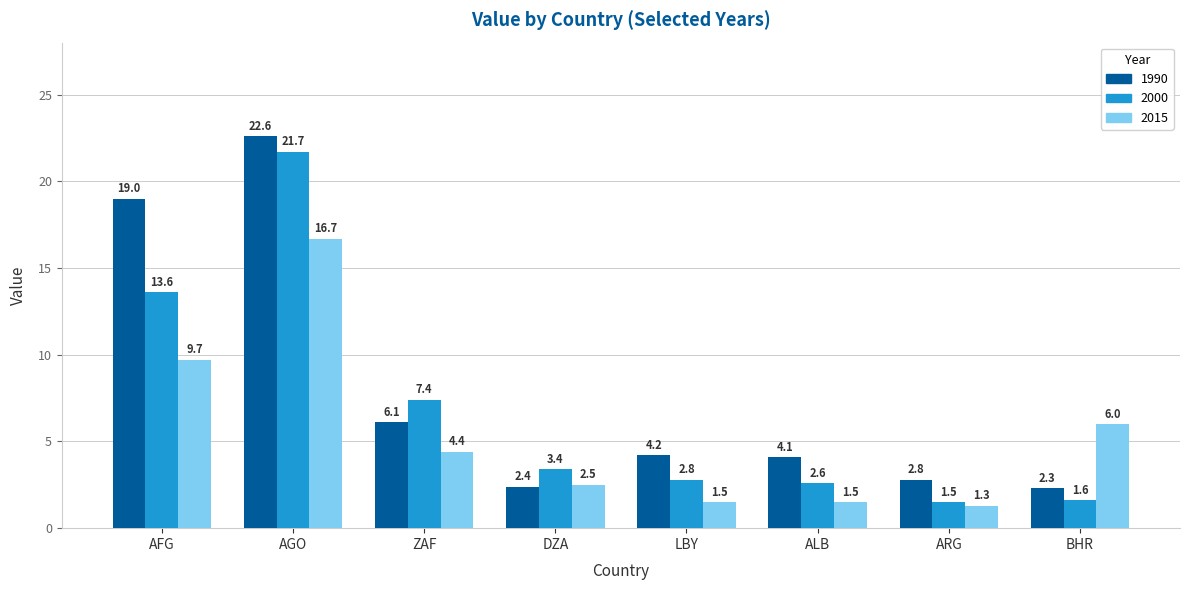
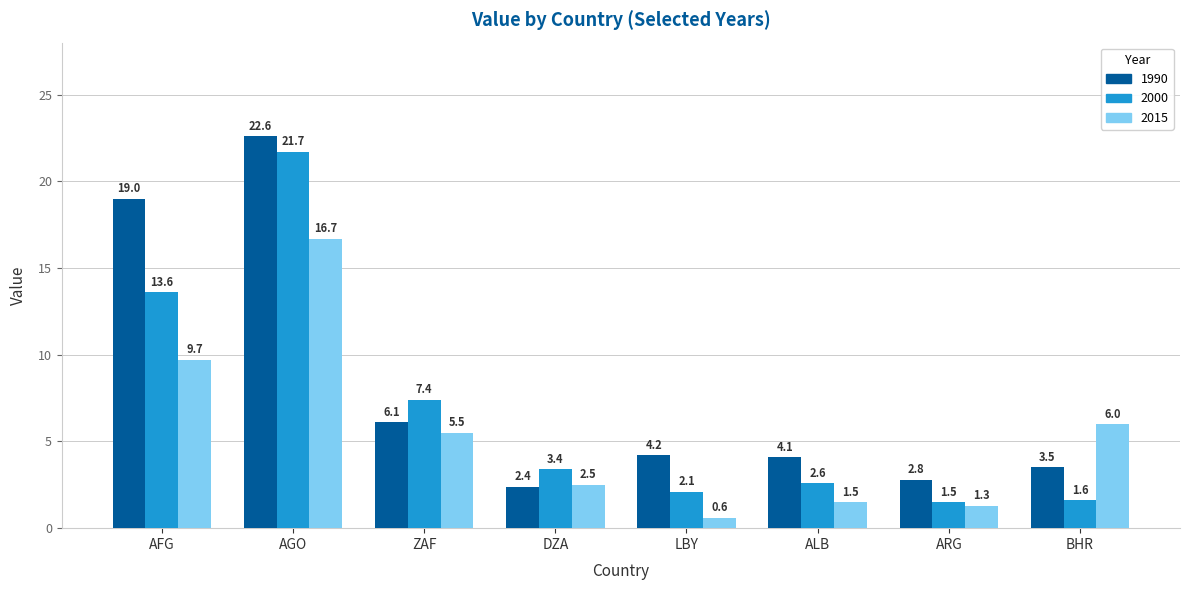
2015, ZAF: 4.4 -> 5.5
2000, LBY: 2.8 -> 2.1
2015, LBY: 1.5 -> 0.6
1990, BHR: 2.3 -> 3.5
